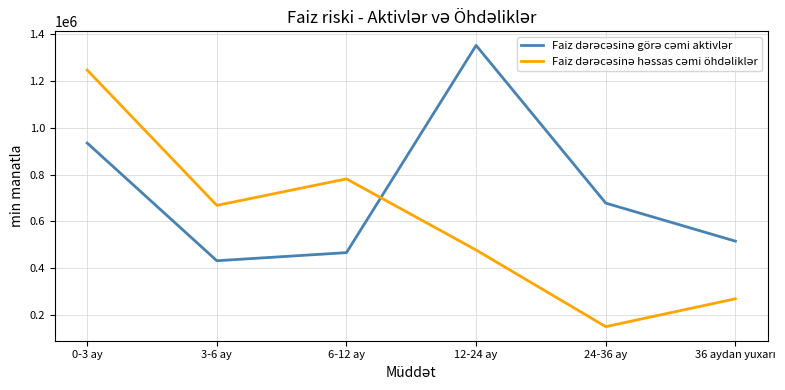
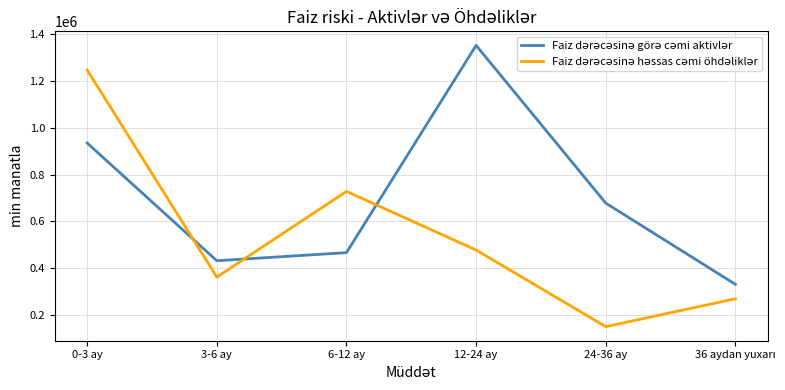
Faiz dərəcəsinə həssas cəmi öhdəliklər, 3-6 ay: 670000 -> 360000
Faiz dərəcəsinə həssas cəmi öhdəliklər, 6-12 ay: 780000 -> 730000
Faiz dərəcəsinə görə cəmi aktivlər, 36 aydan yuxarı: 510000 -> 330000
